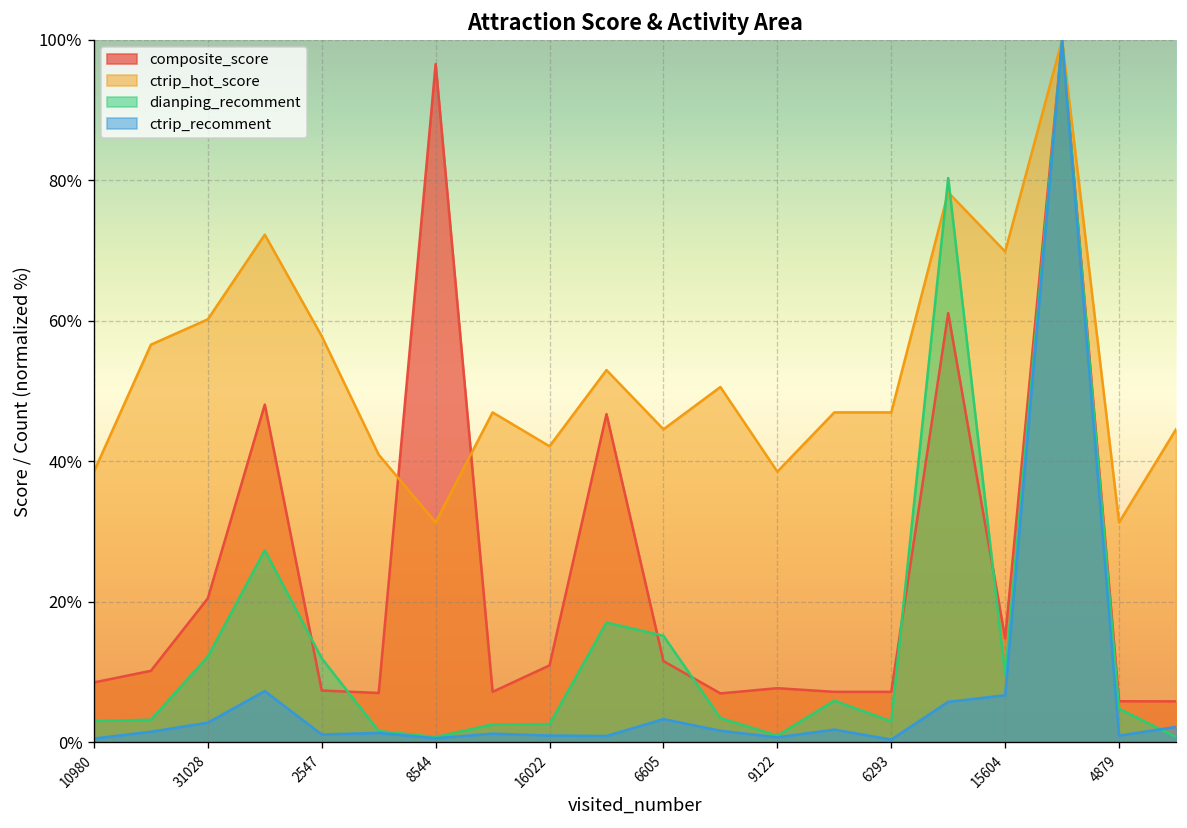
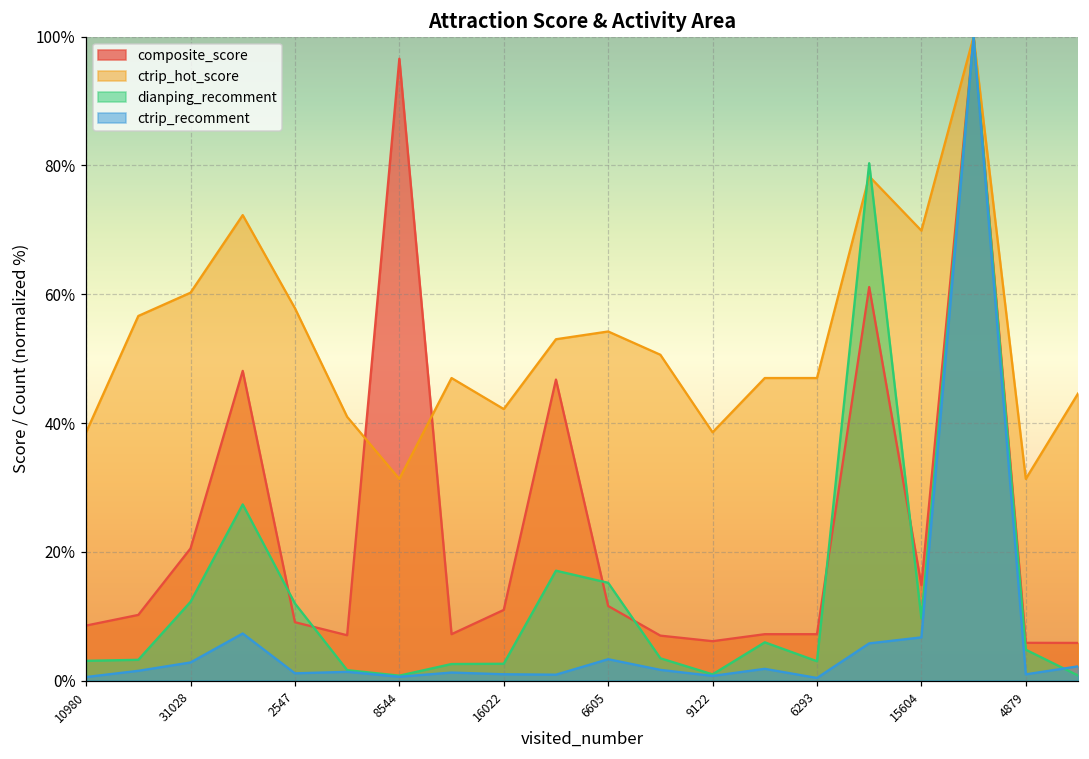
composite_score, 2547: 7% -> 9%
ctrip_hot_score, 6605: 45% -> 54%
composite_score, 9122: 8% -> 6%
